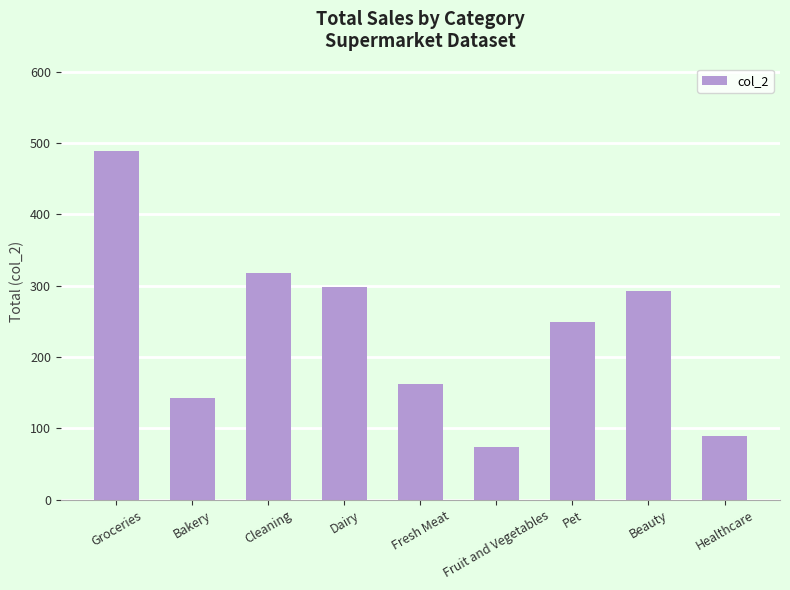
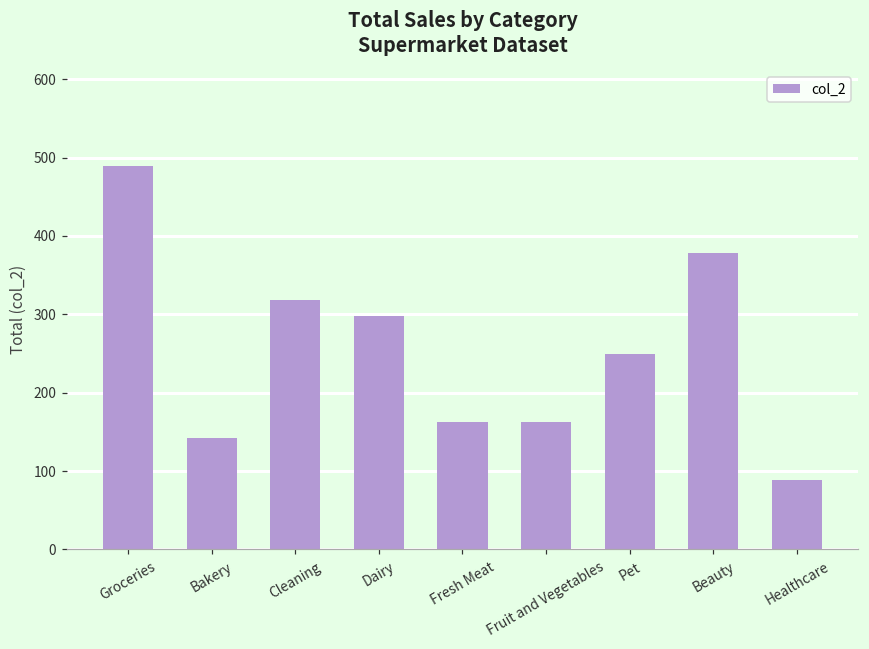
Fruit and Vegetables: 70 -> 160
Beauty: 290 -> 380
